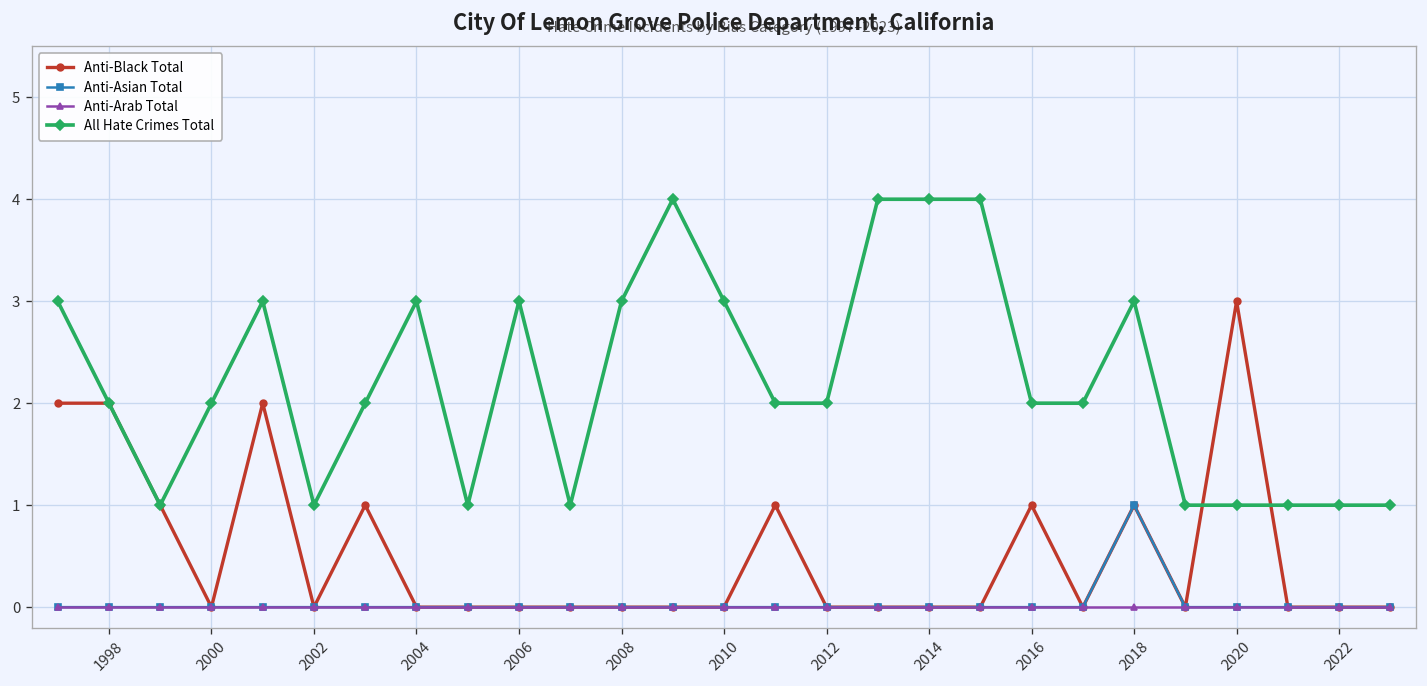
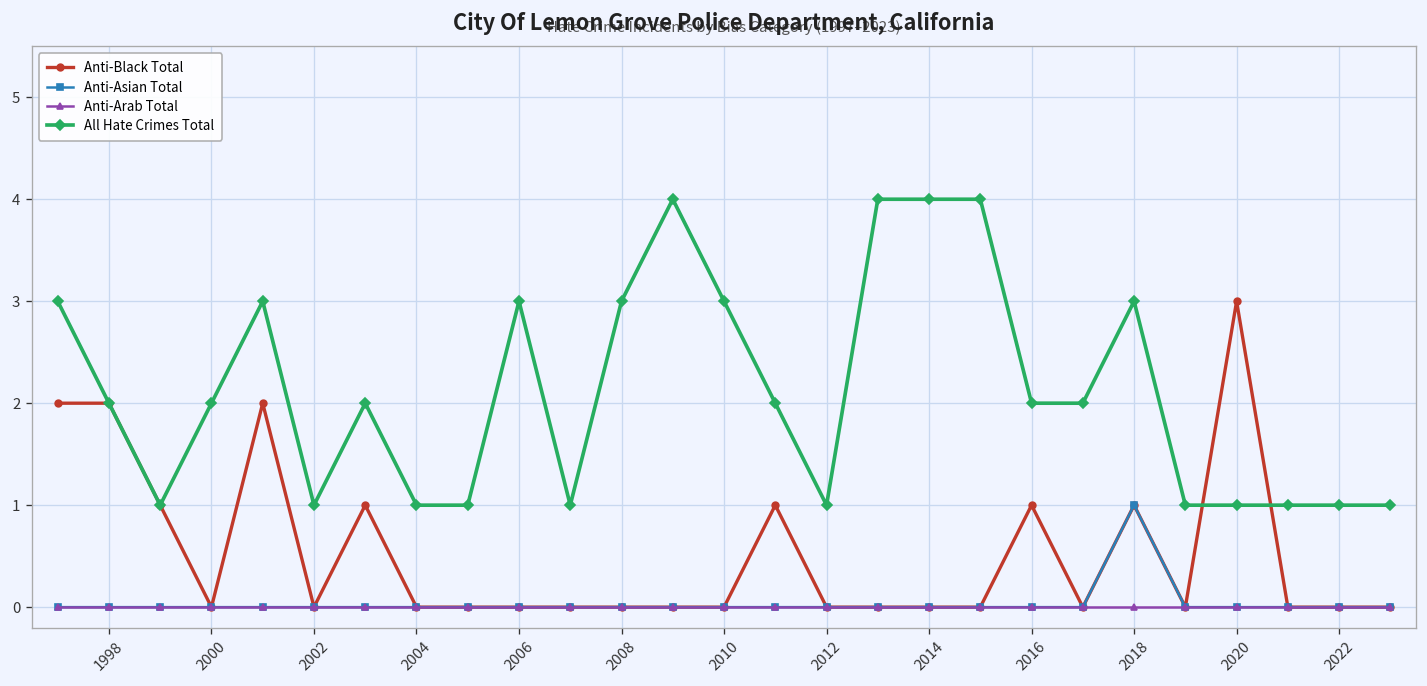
All Hate Crimes Total, 2004: 3 -> 1
All Hate Crimes Total, 2012: 2 -> 1
